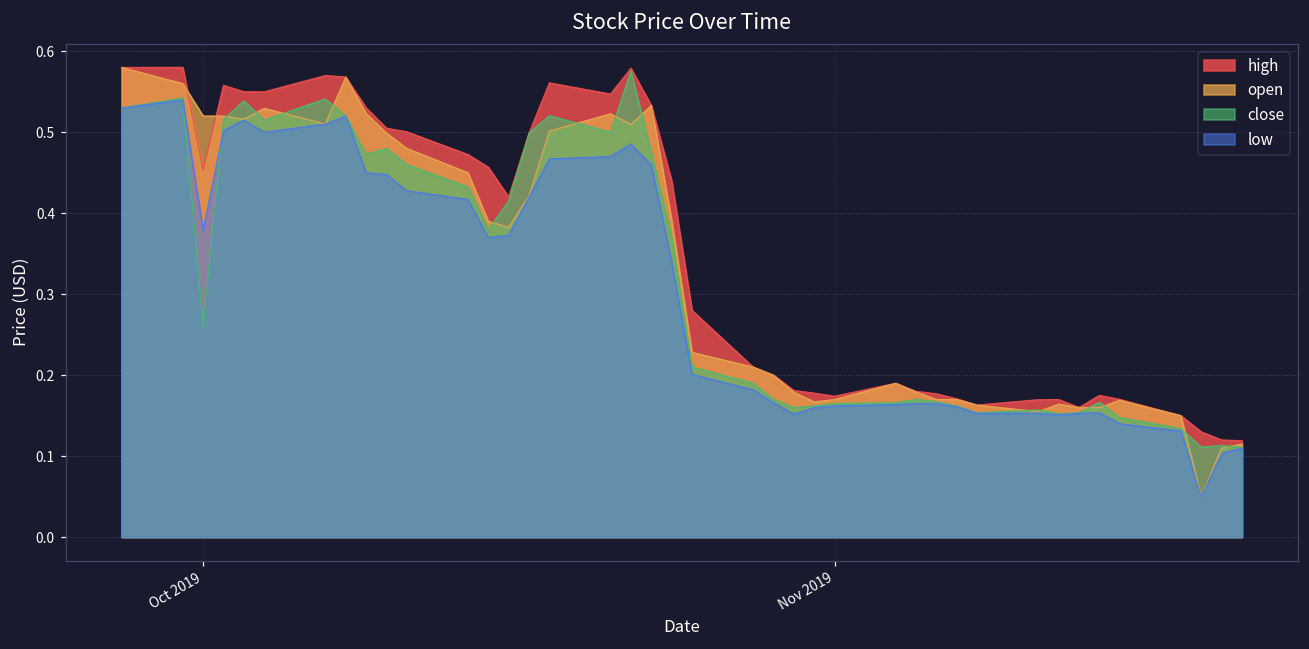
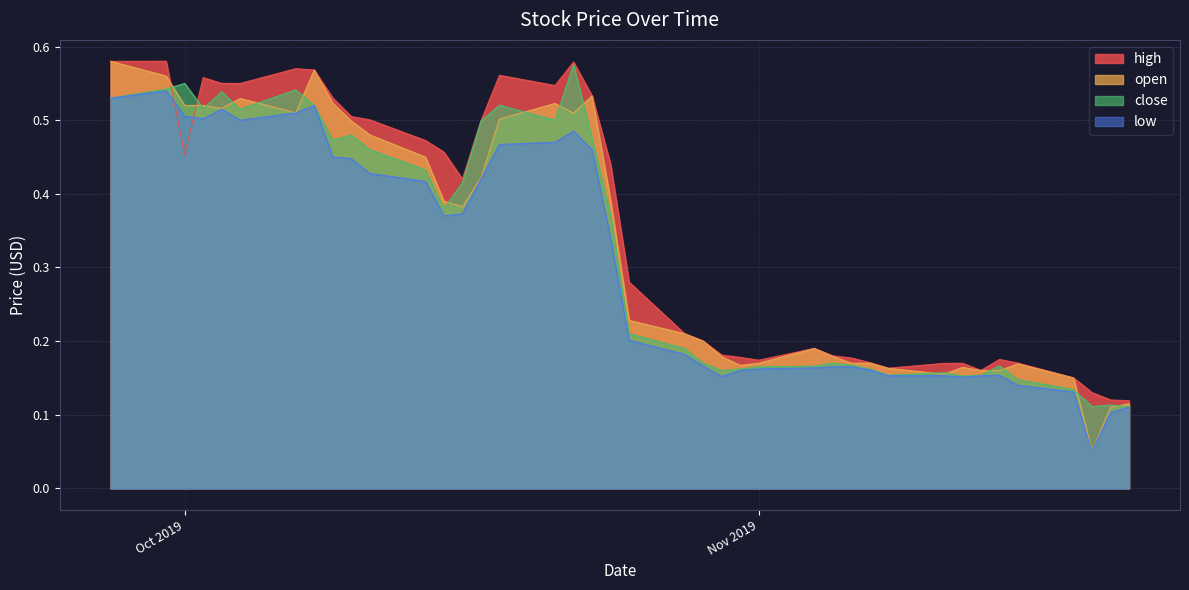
close, Oct 2019: 0.26 -> 0.55
low, Oct 2019: 0.38 -> 0.51
